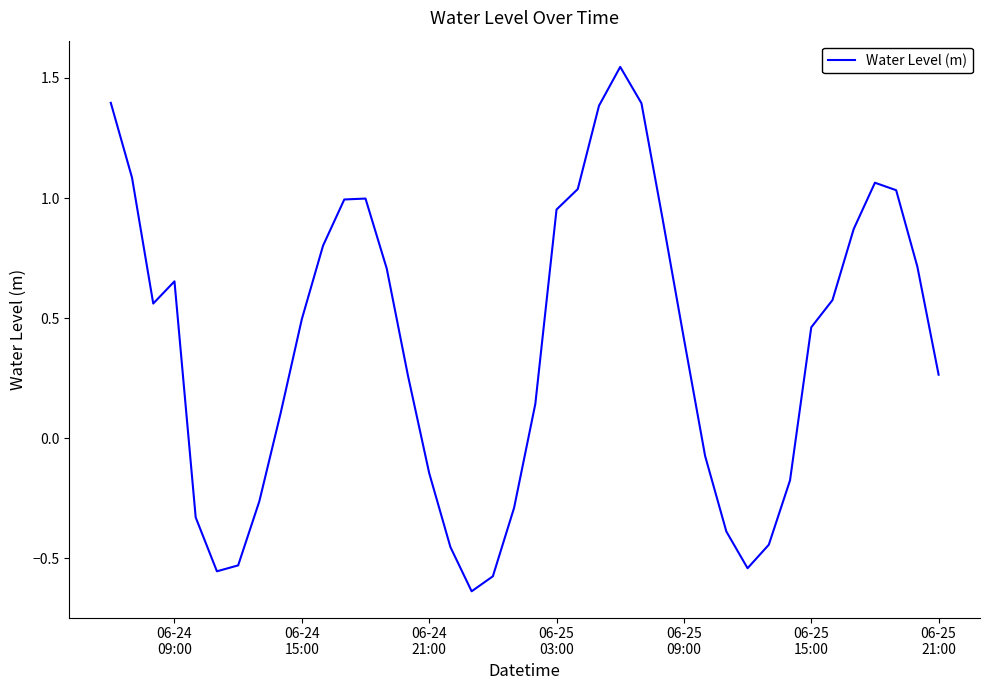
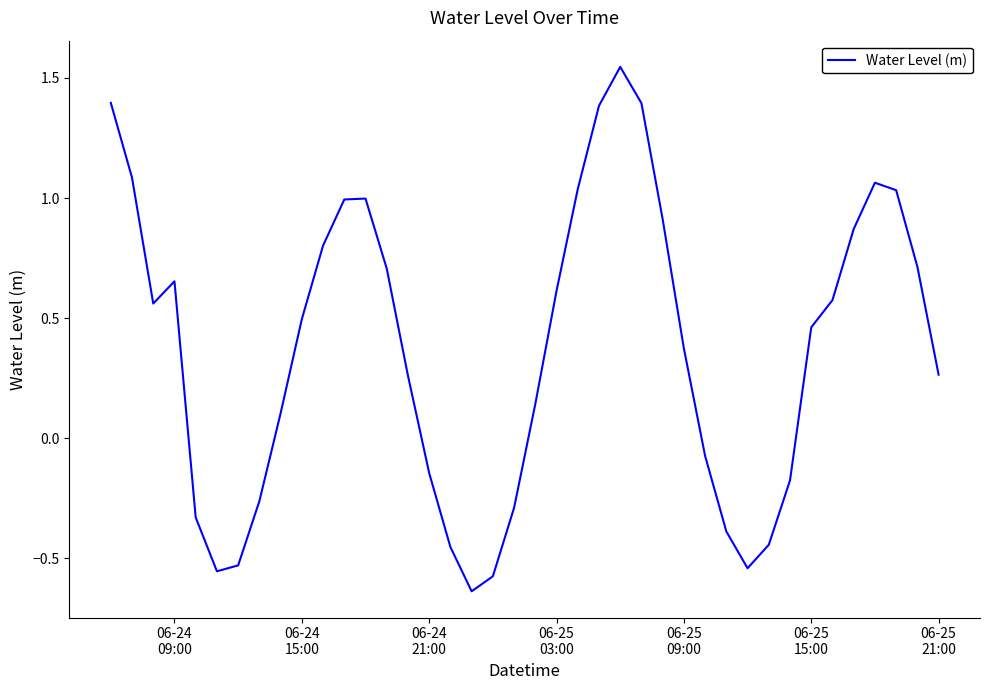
06-25 03:00: 0.95 -> 0.61
06-25 09:00: 0.41 -> 0.37
